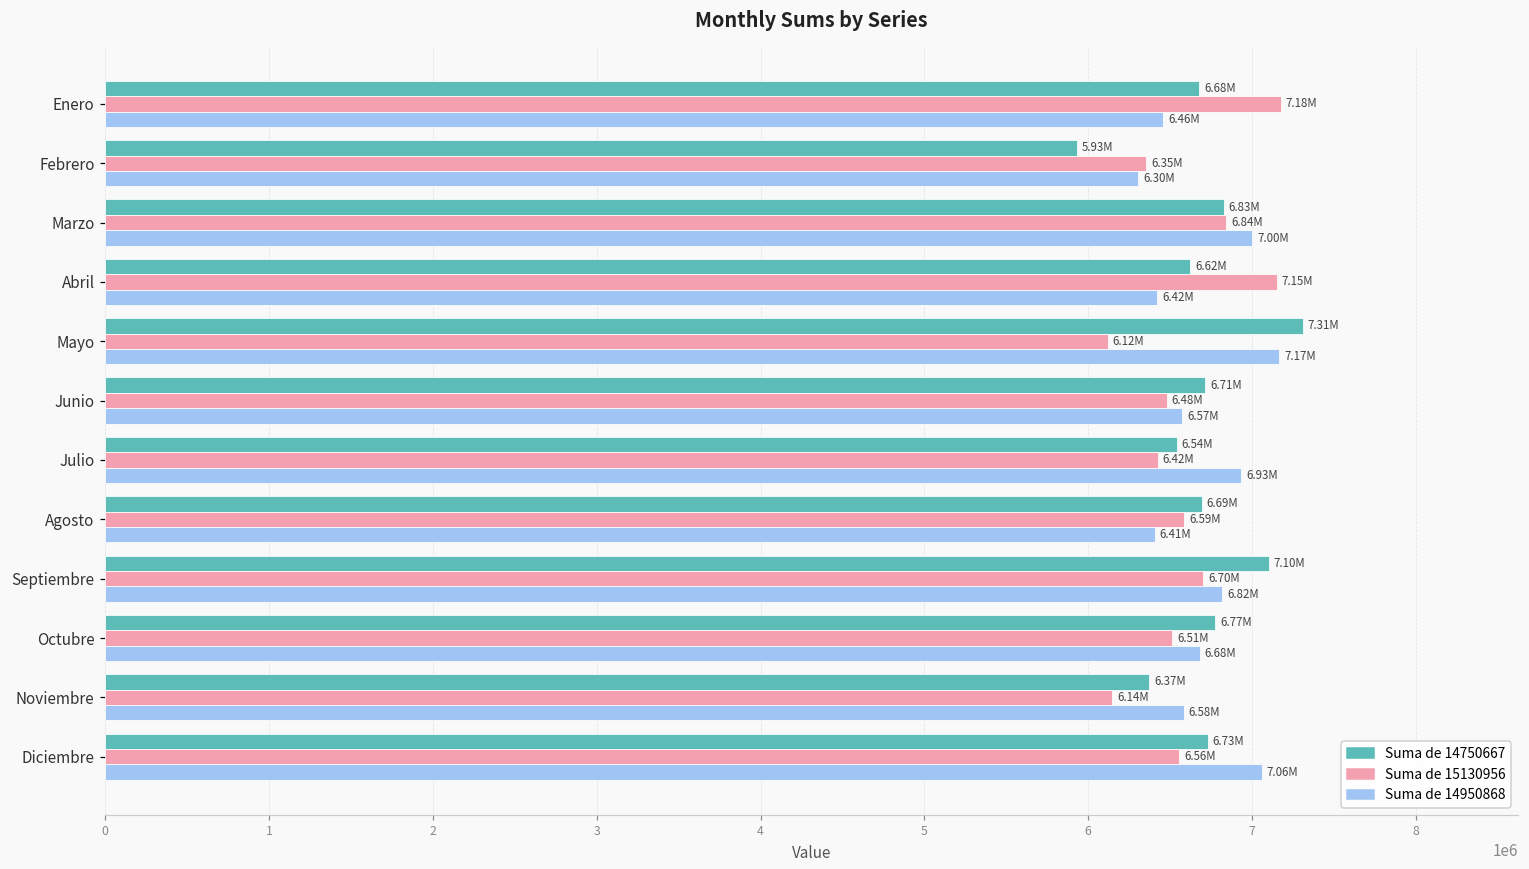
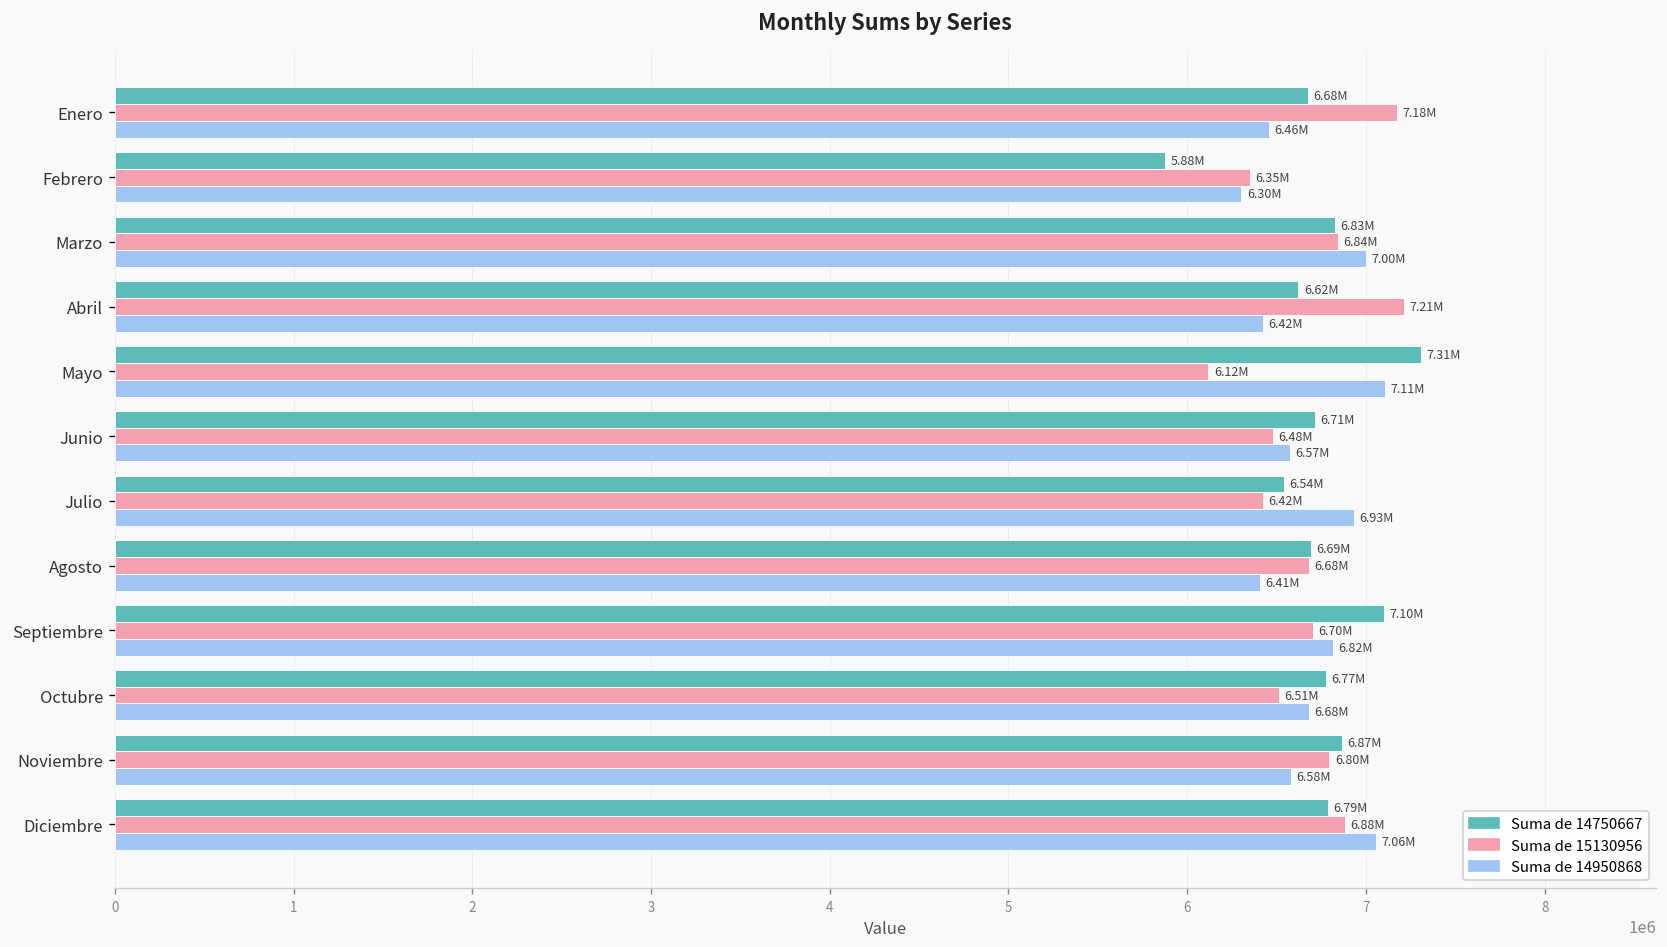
Suma de 14750667, Febrero: 5.93M -> 5.88M
Suma de 15130956, Abril: 7.15M -> 7.21M
Suma de 14950868, Mayo: 7.17M -> 7.11M
Suma de 15130956, Agosto: 6.59M -> 6.68M
Suma de 14750667, Noviembre: 6.37M -> 6.87M
Suma de 15130956, Noviembre: 6.14M -> 6.80M
Suma de 14750667, Diciembre: 6.73M -> 6.79M
Suma de 15130956, Diciembre: 6.56M -> 6.88M
